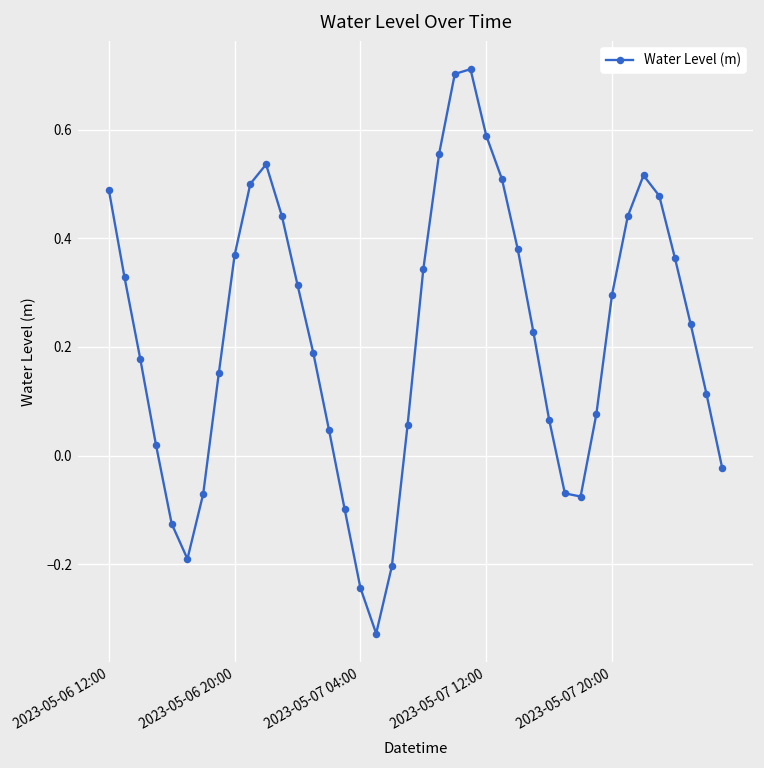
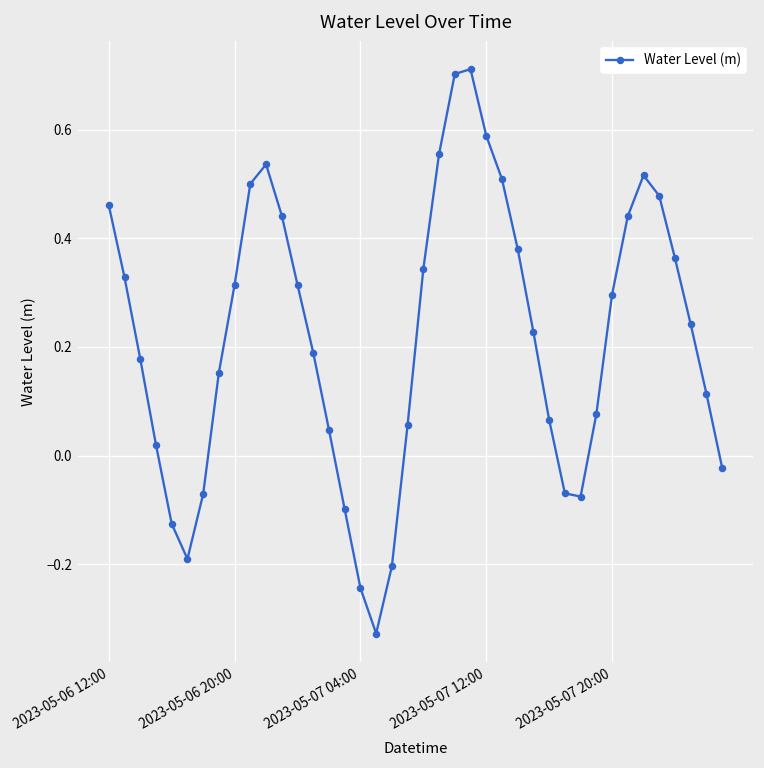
2023-05-06 12:00: 0.49 -> 0.46
2023-05-06 20:00: 0.37 -> 0.31
